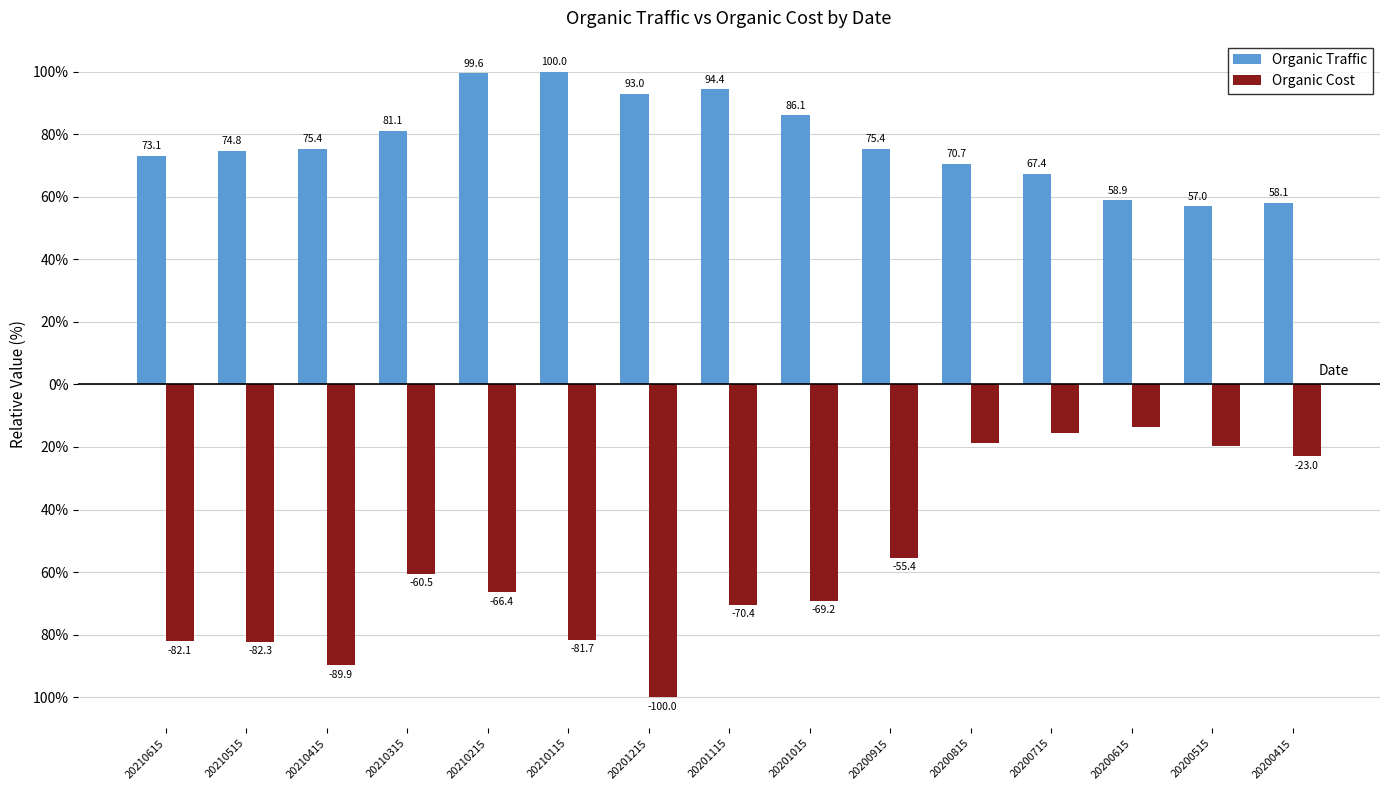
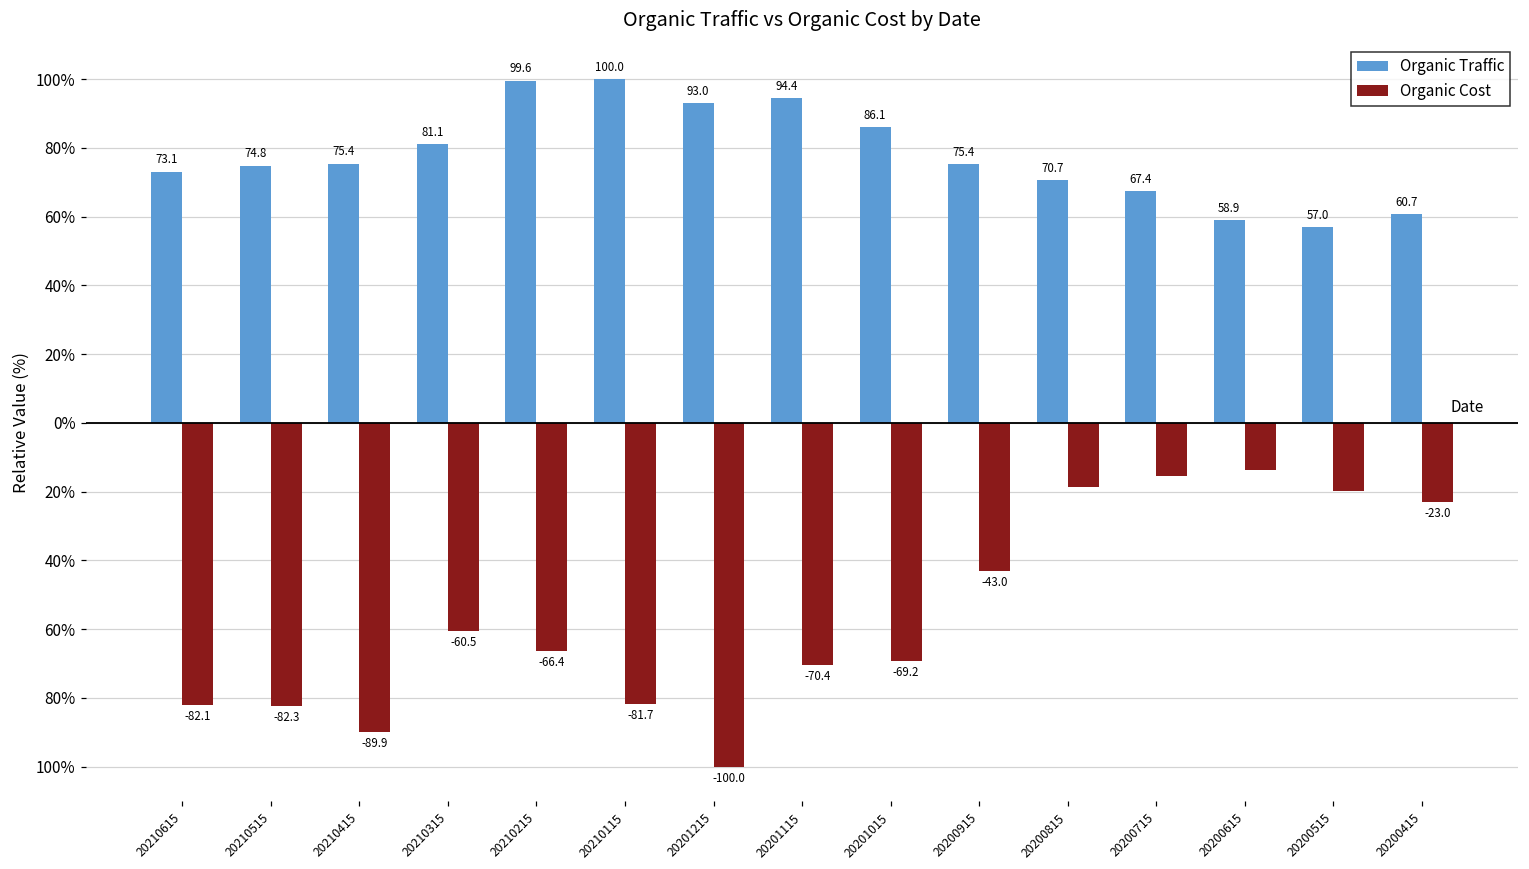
Organic Cost, 20200915: -55.4 -> -43.0
Organic Traffic, 20200415: 58.1 -> 60.7
